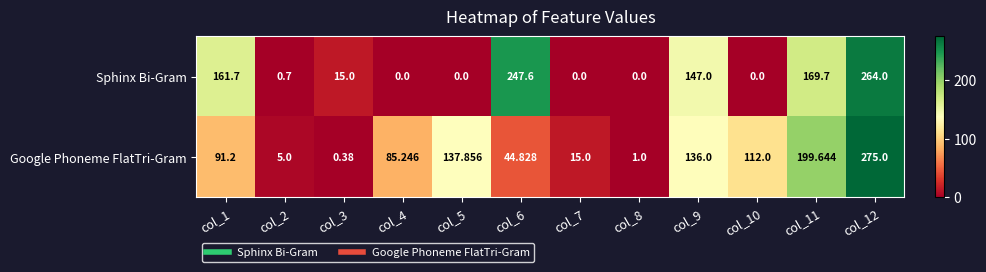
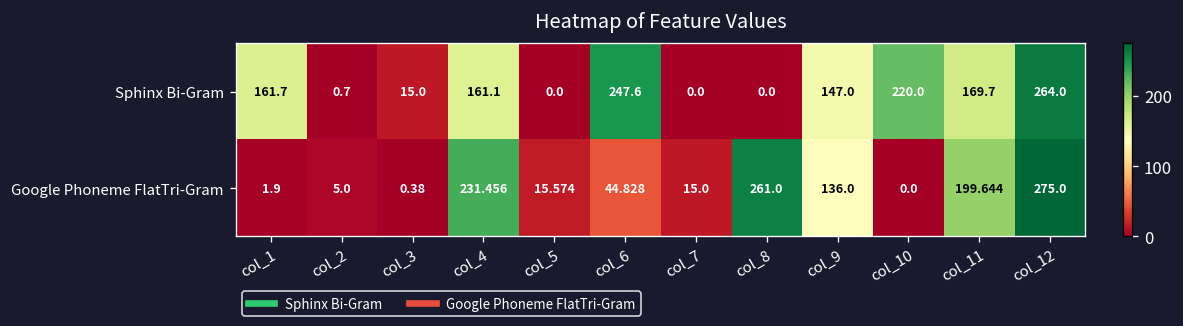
Sphinx Bi-Gram, col_4: 0.0 -> 161.1
Sphinx Bi-Gram, col_10: 0.0 -> 220.0
Google Phoneme FlatTri-Gram, col_1: 91.2 -> 1.9
Google Phoneme FlatTri-Gram, col_4: 85.246 -> 231.456
Google Phoneme FlatTri-Gram, col_5: 137.856 -> 15.574
Google Phoneme FlatTri-Gram, col_8: 1.0 -> 261.0
Google Phoneme FlatTri-Gram, col_10: 112.0 -> 0.0
